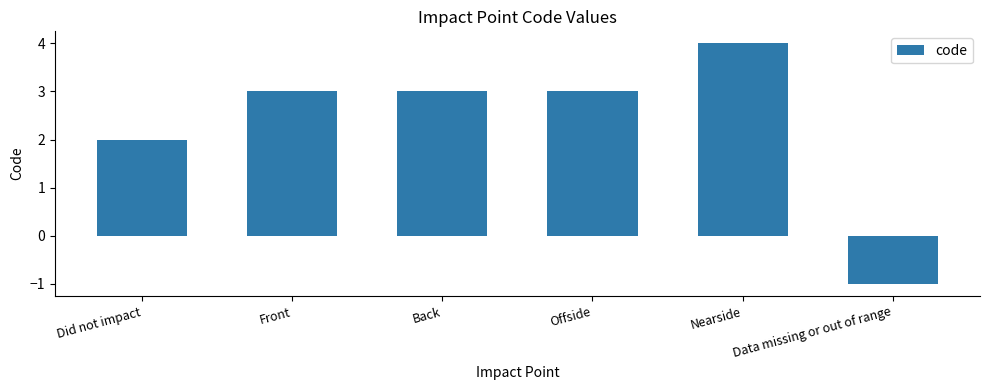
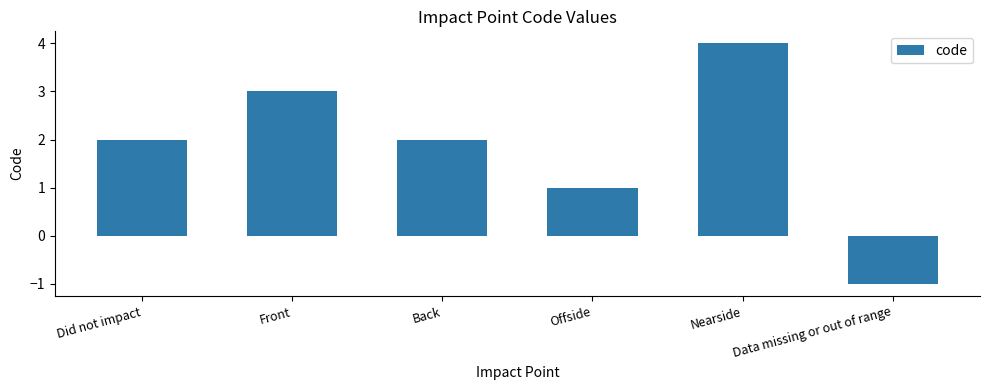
Back: 3 -> 2
Offside: 3 -> 1
